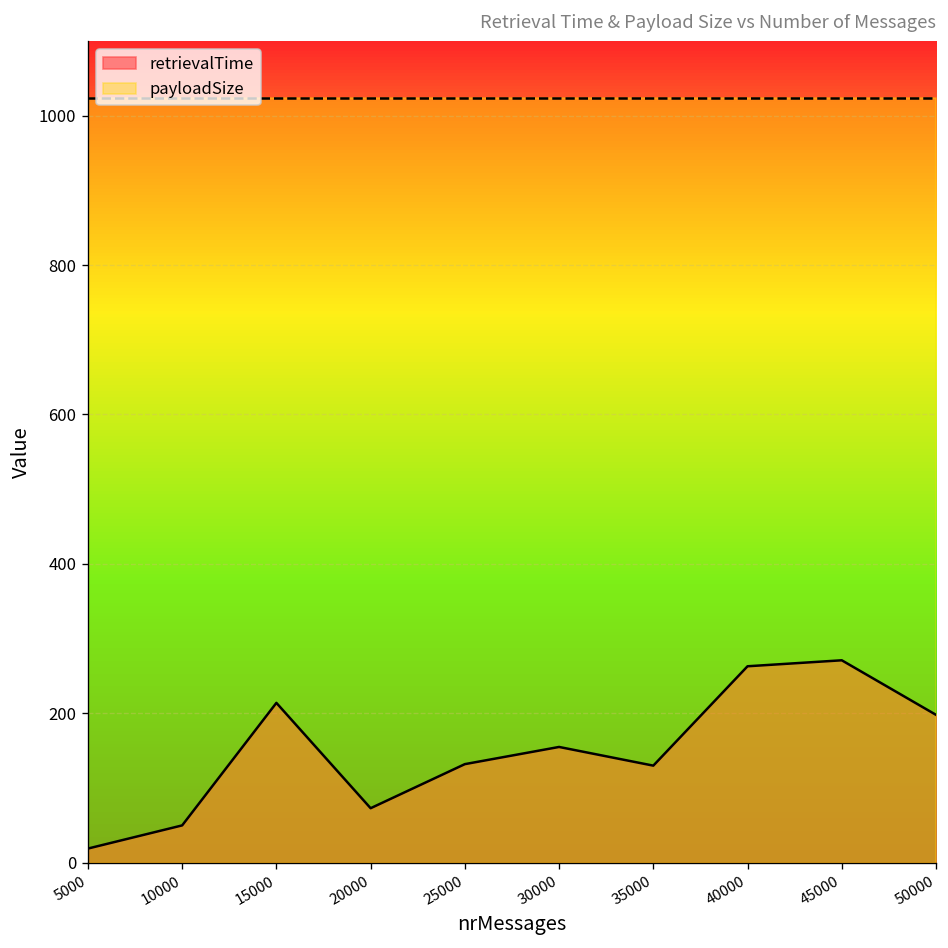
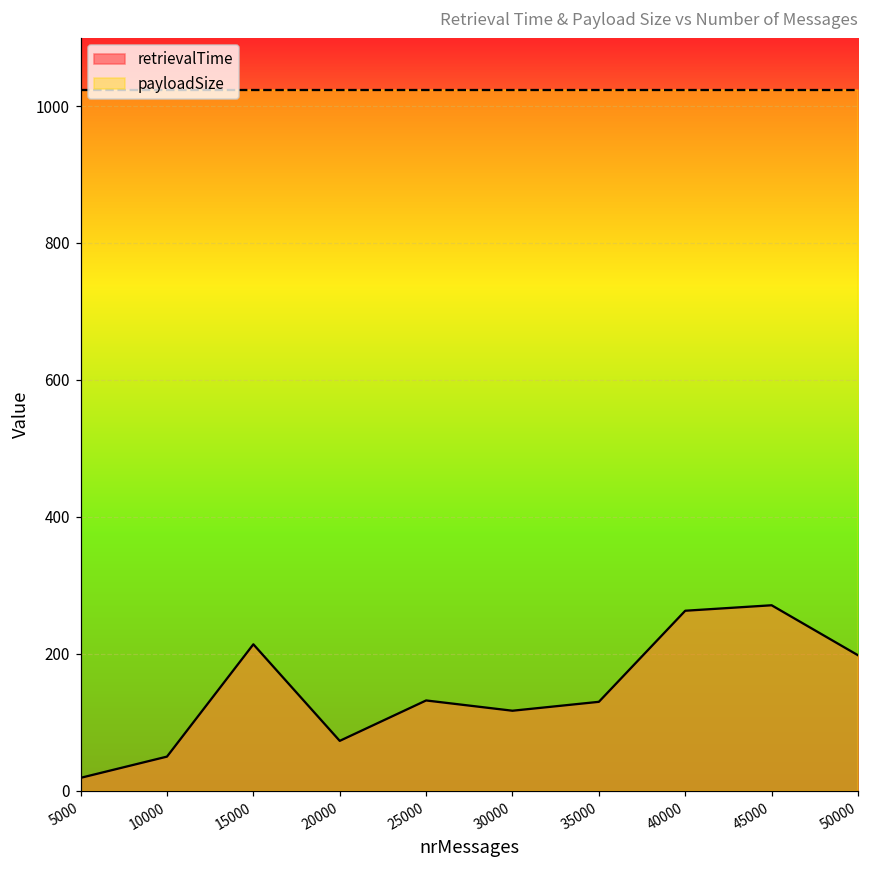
retrievalTime, 30000: 160 -> 120
